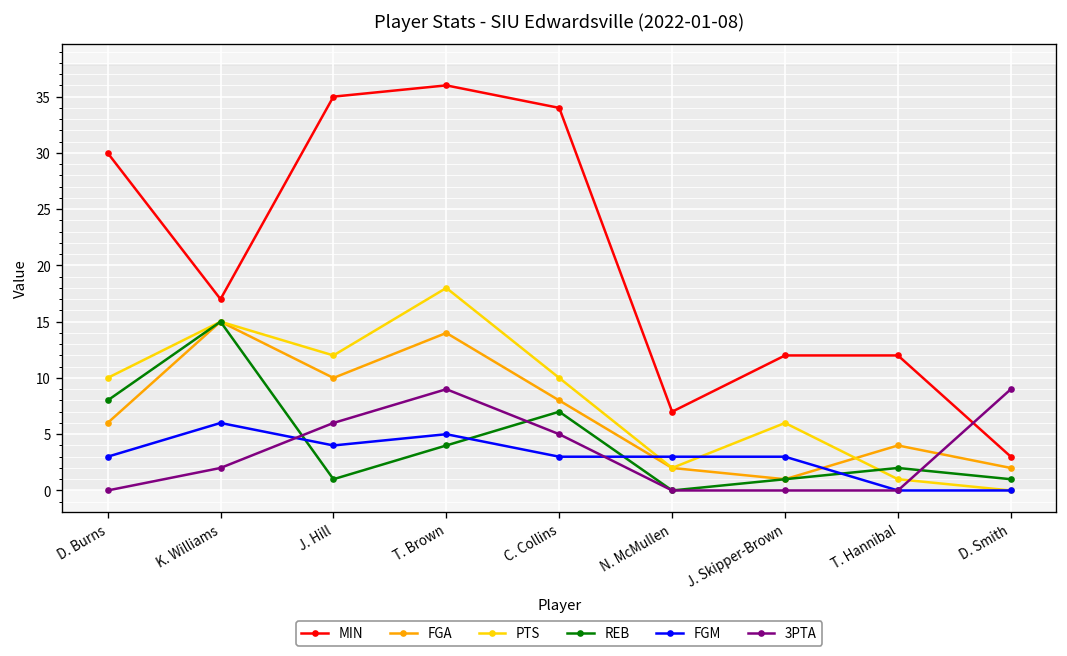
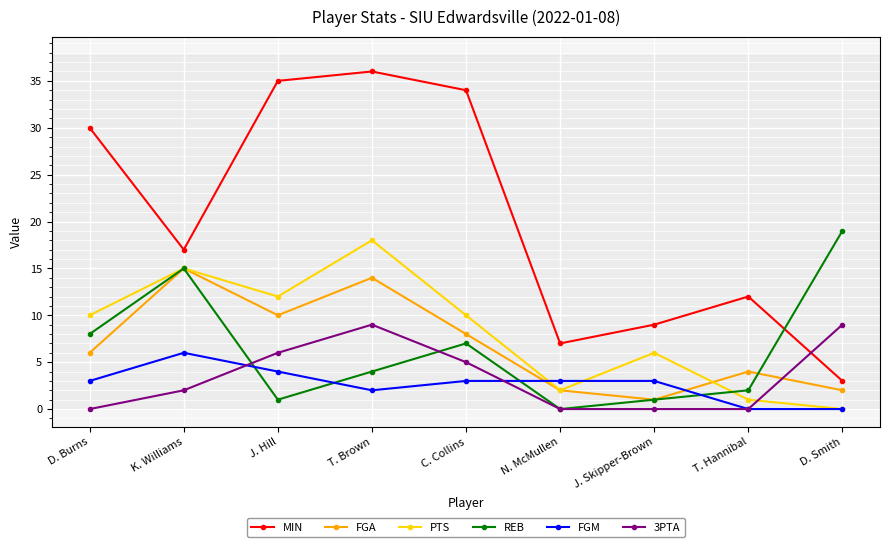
FGM, T. Brown: 5 -> 2
MIN, J. Skipper-Brown: 12 -> 9
REB, D. Smith: 1 -> 19
